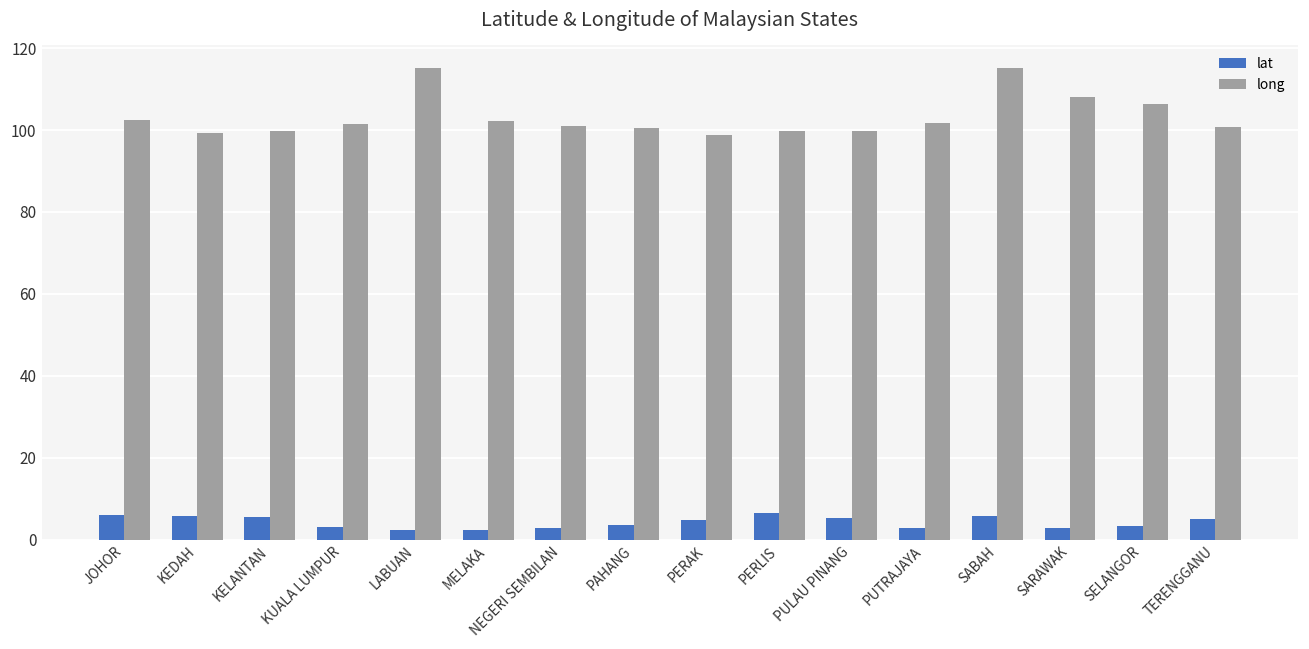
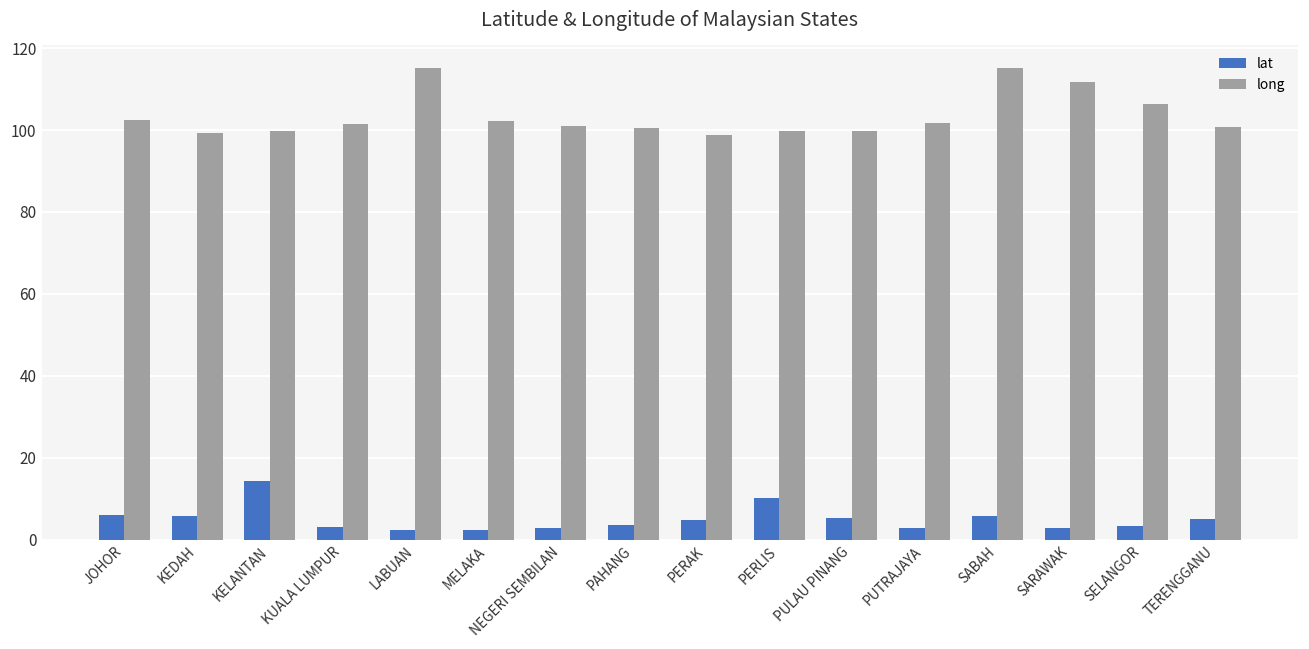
lat, KELANTAN: 5 -> 14
lat, PERLIS: 6 -> 10
long, SARAWAK: 108 -> 112
